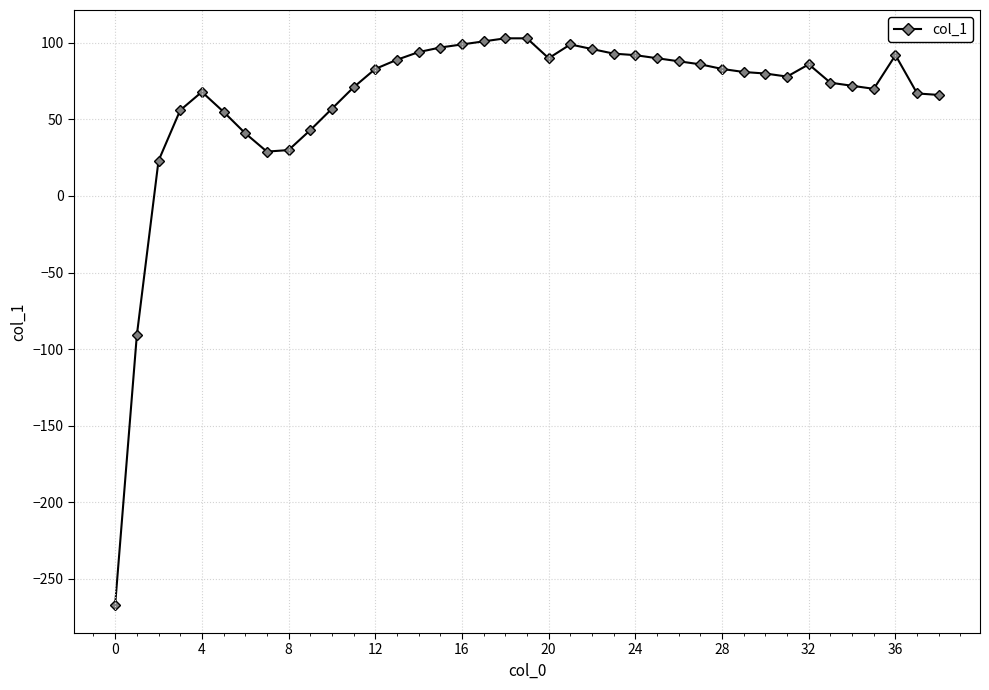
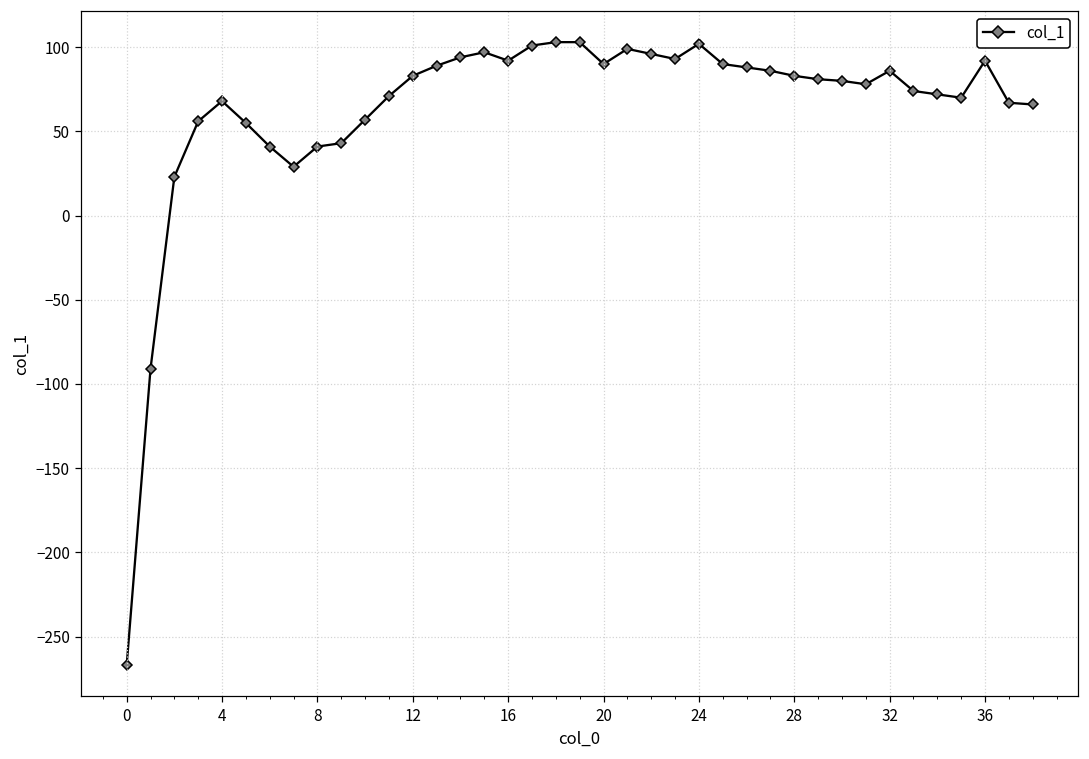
8: 30 -> 41
16: 99 -> 92
24: 92 -> 102
